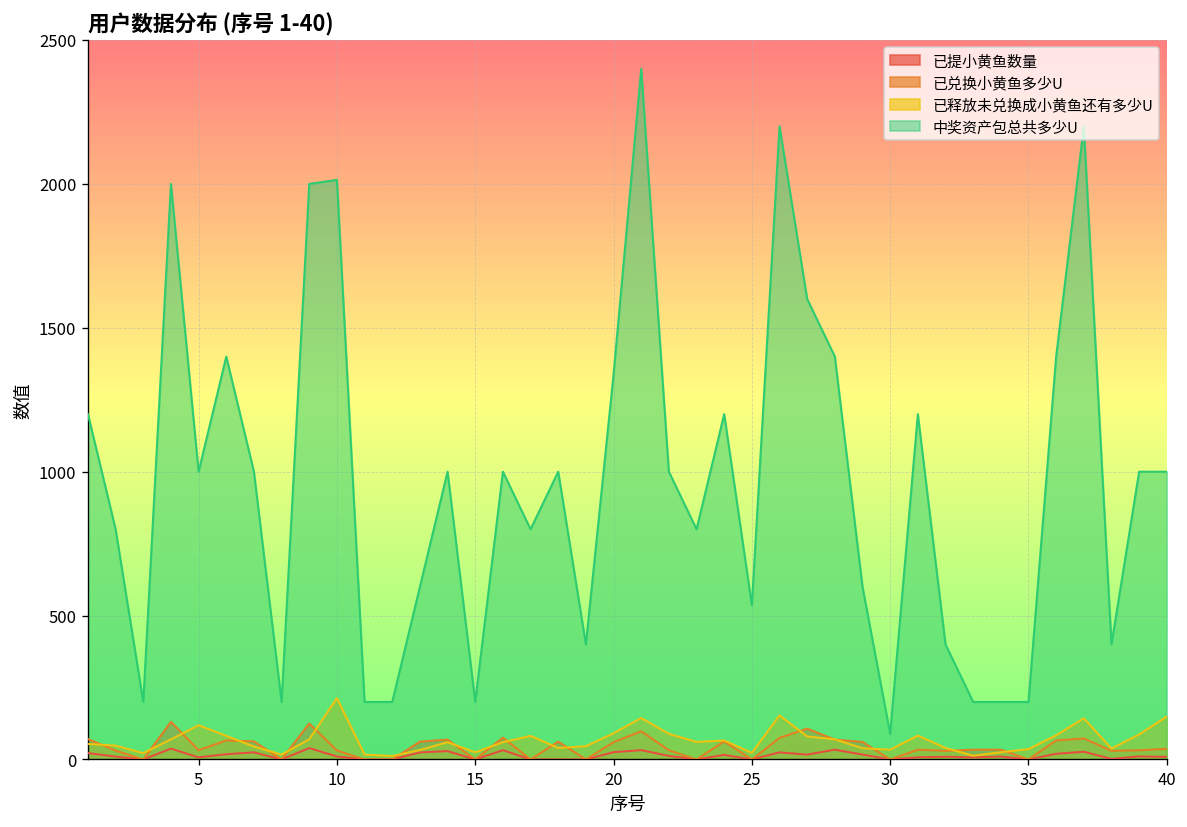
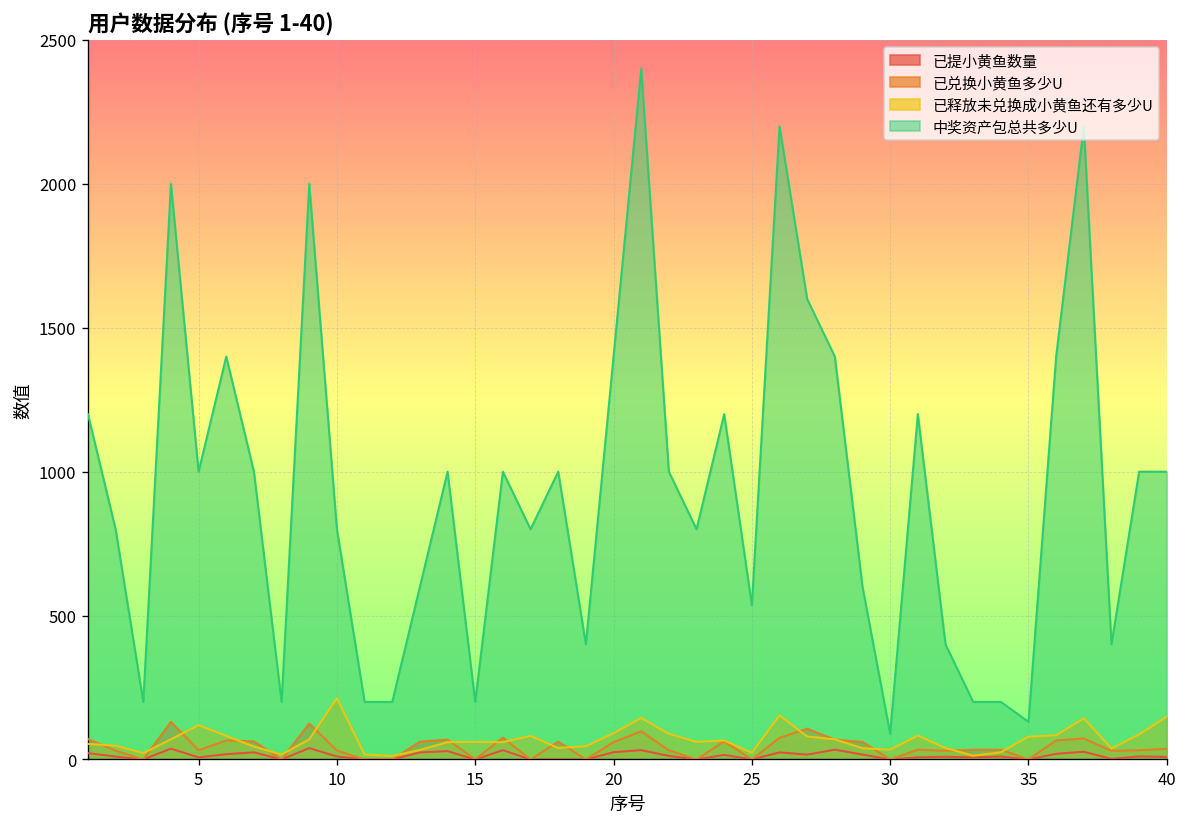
中奖资产包总共多少U, 10: 2010 -> 800
已释放未兑换成小黄鱼还有多少U, 15: 30 -> 60
中奖资产包总共多少U, 20: 1340 -> 1400
已释放未兑换成小黄鱼还有多少U, 35: 40 -> 80
中奖资产包总共多少U, 35: 200 -> 130
